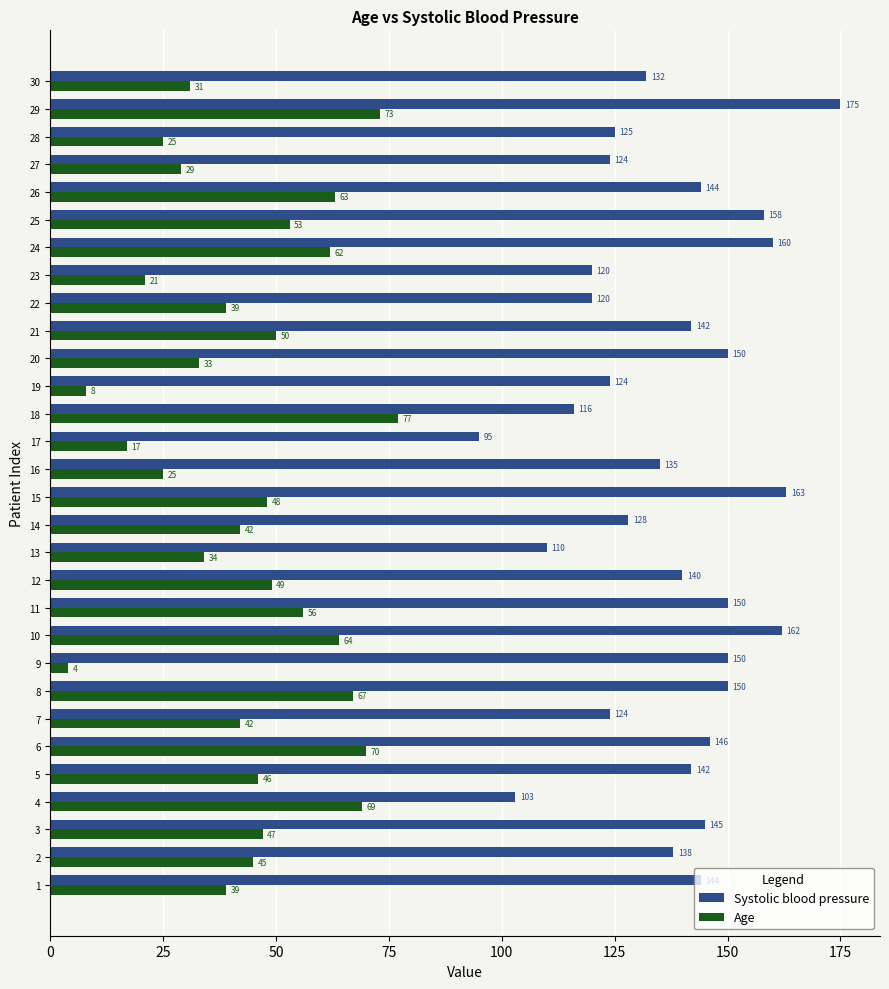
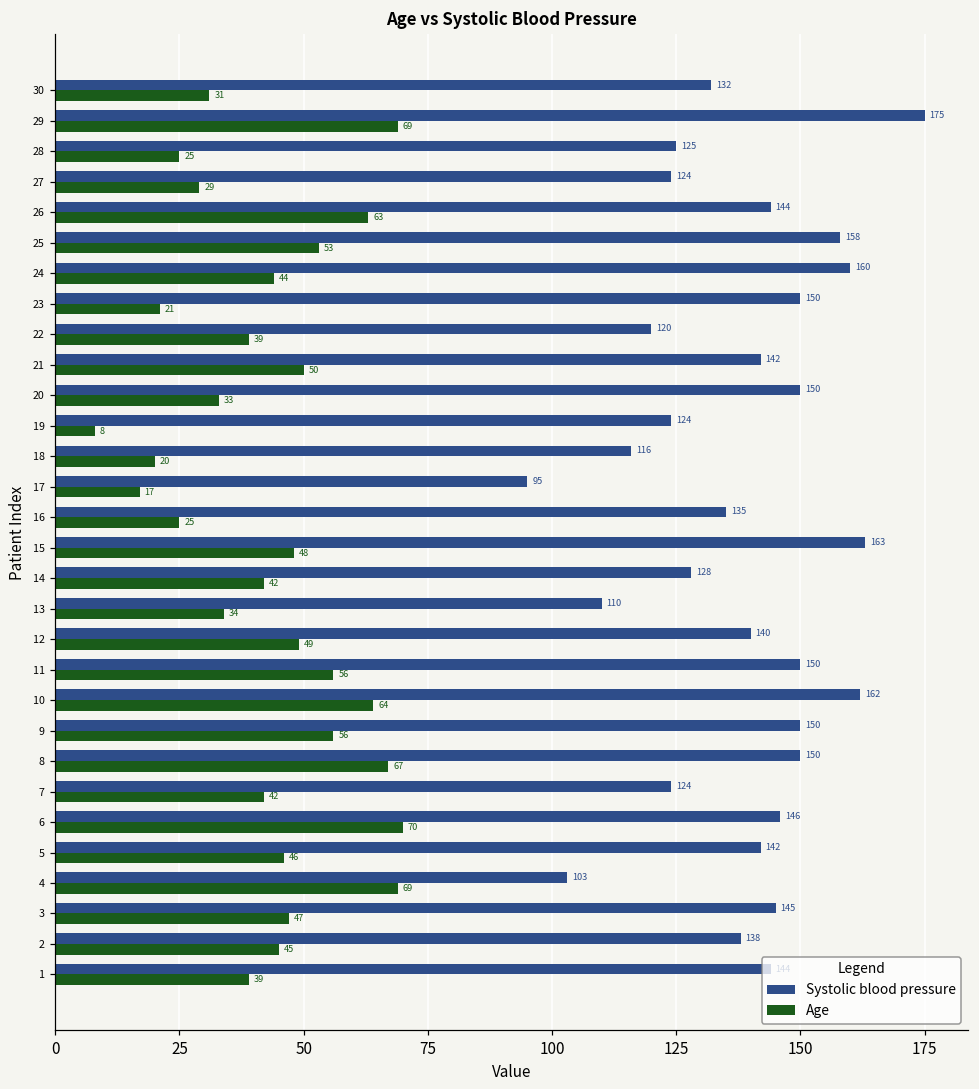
Age, 29: 73 -> 69
Age, 24: 62 -> 44
Systolic blood pressure, 23: 120 -> 150
Age, 18: 77 -> 20
Age, 9: 4 -> 56
